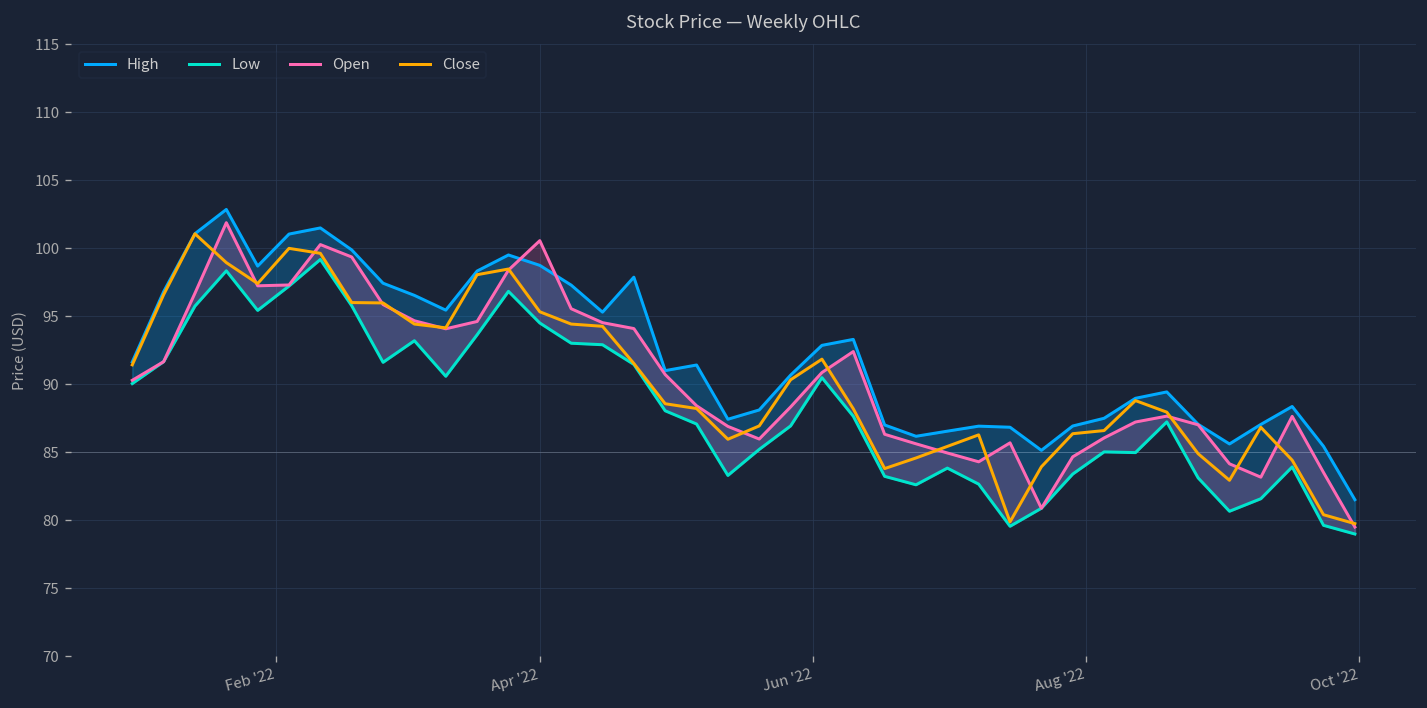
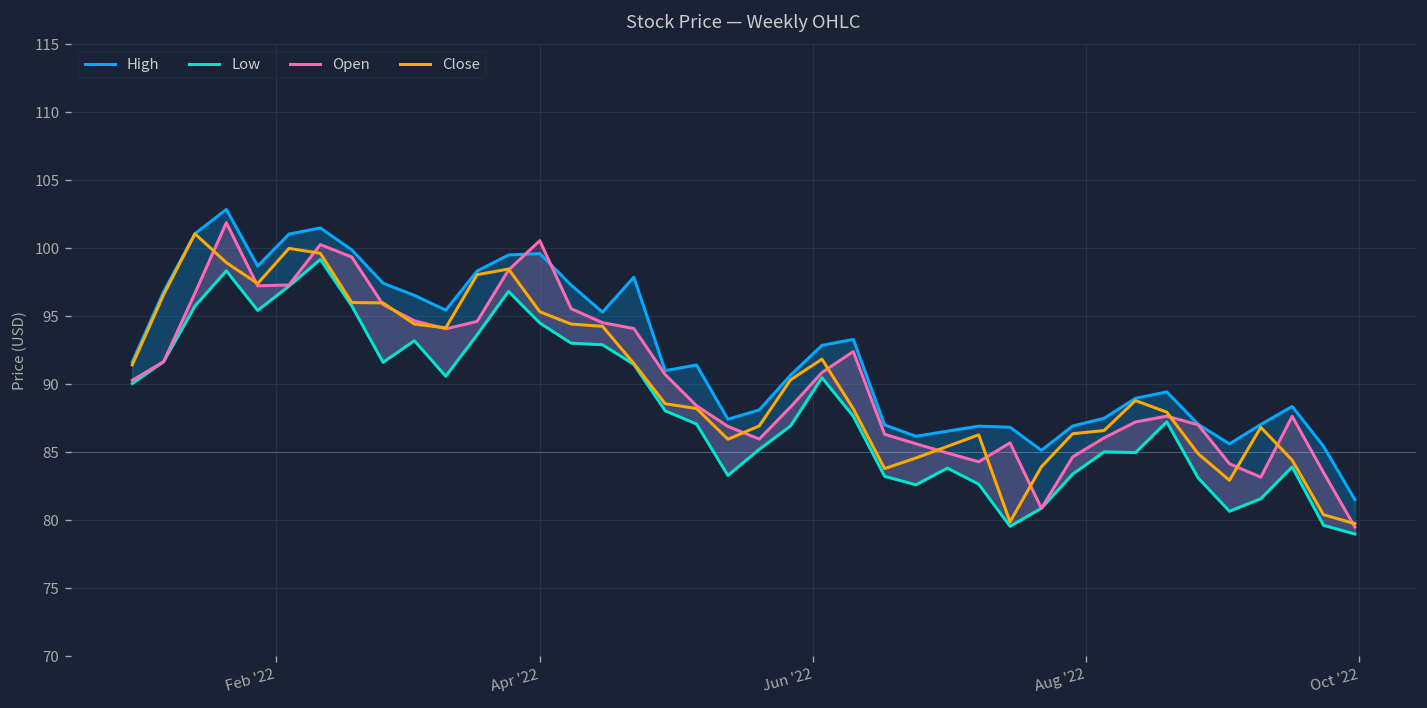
High, Apr '22: 98.7 -> 99.6
